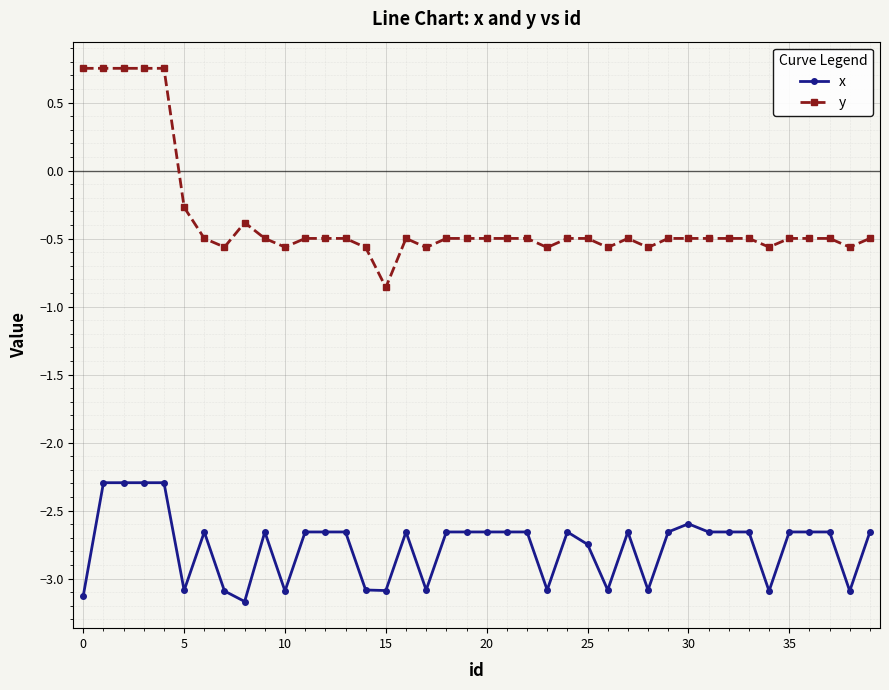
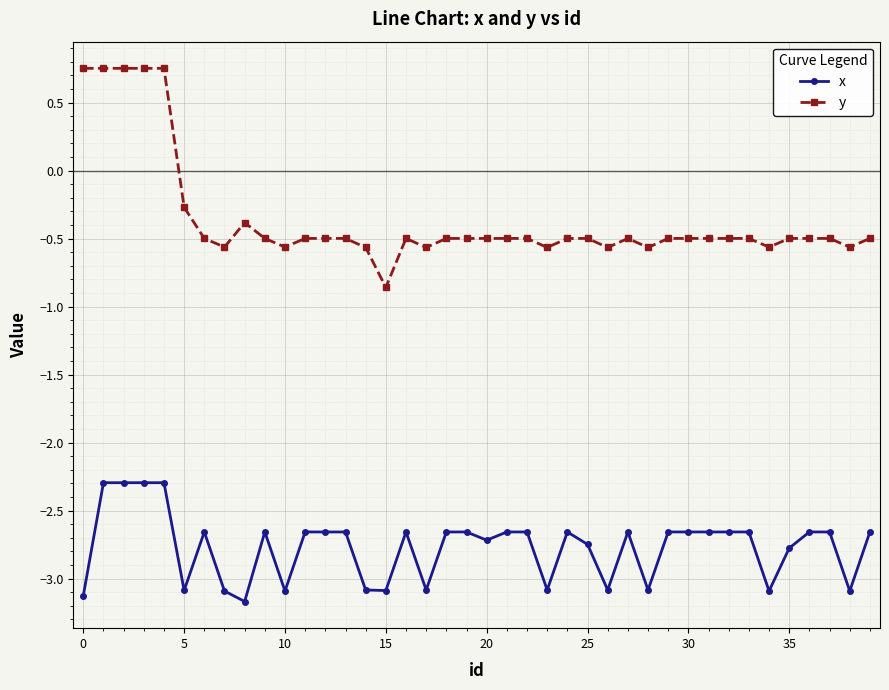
x, 20: -2.66 -> -2.72
x, 30: -2.60 -> -2.66
x, 35: -2.66 -> -2.78
